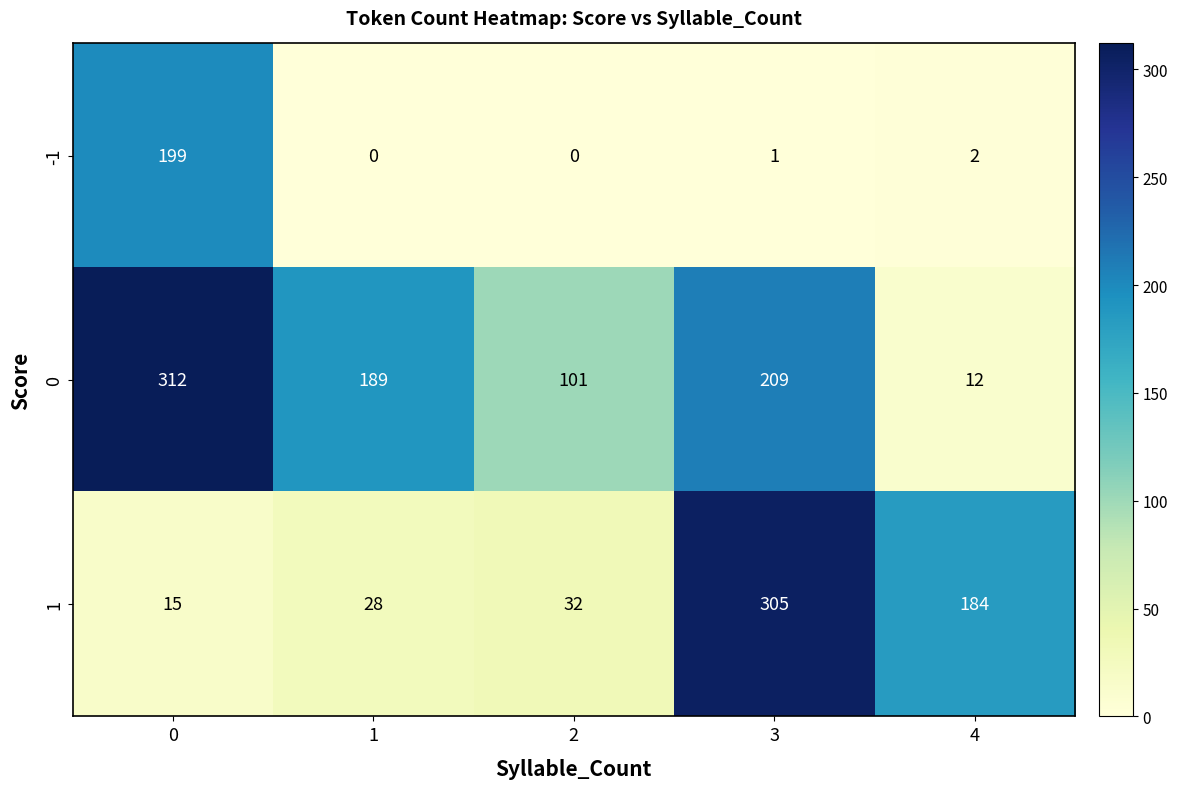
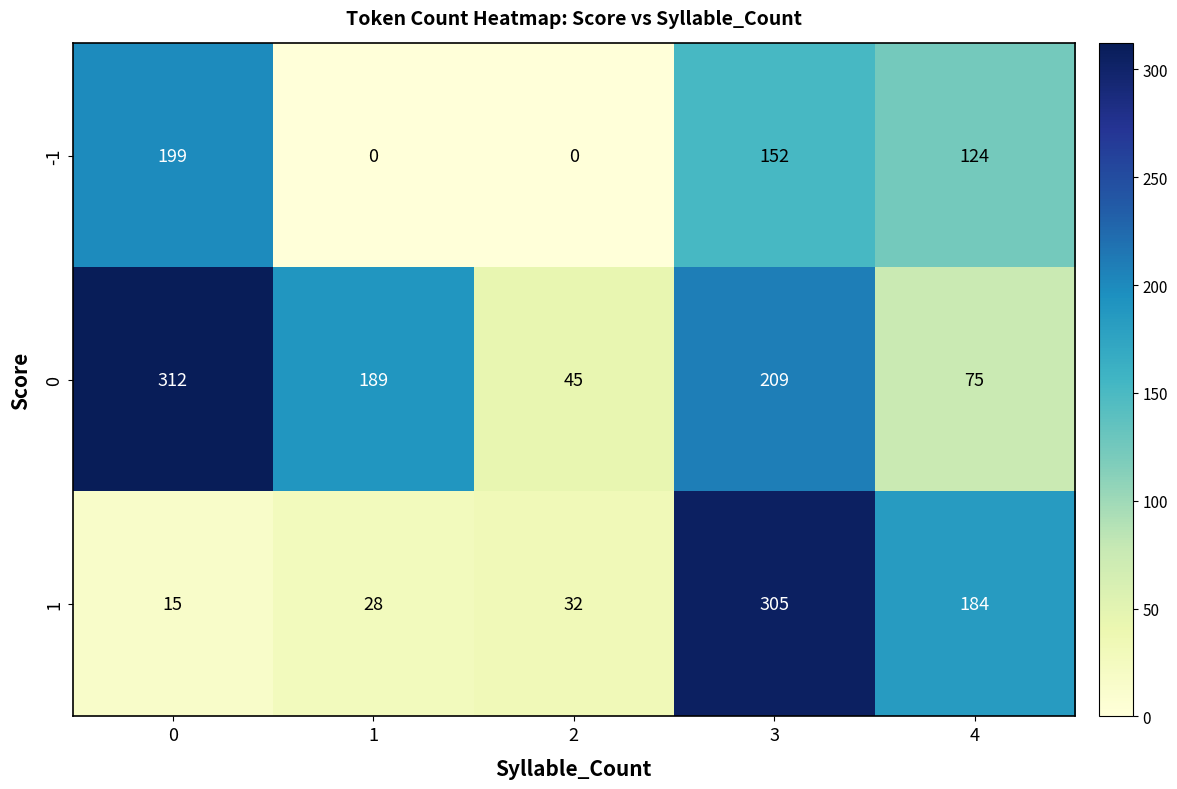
-1, 3: 1 -> 152
-1, 4: 2 -> 124
0, 2: 101 -> 45
0, 4: 12 -> 75
